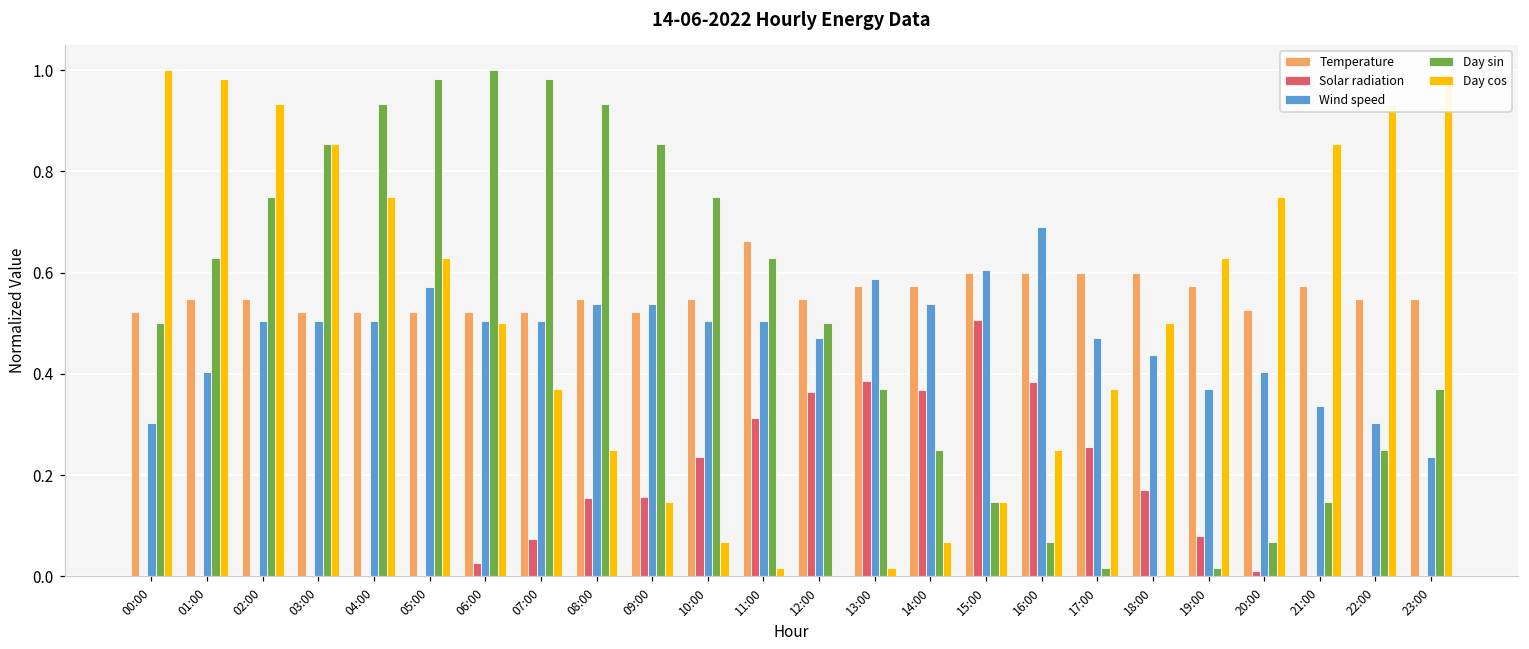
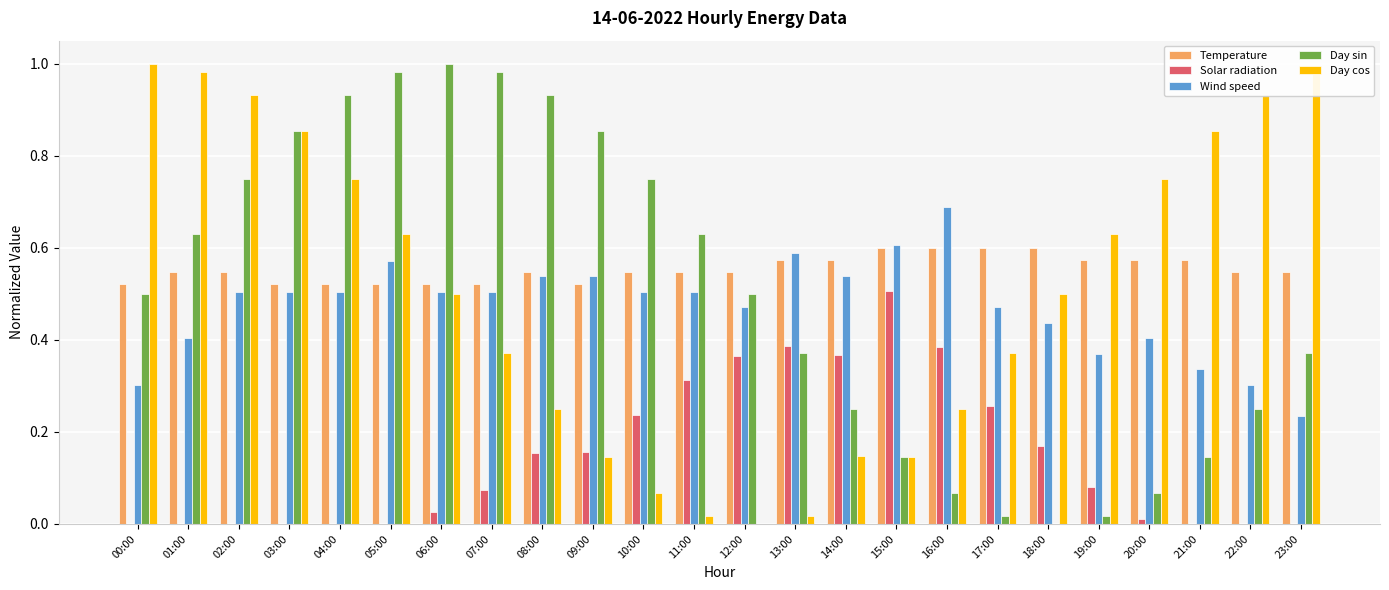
Temperature, 11:00: 0.66 -> 0.55
Day cos, 14:00: 0.07 -> 0.15
Temperature, 20:00: 0.53 -> 0.57
